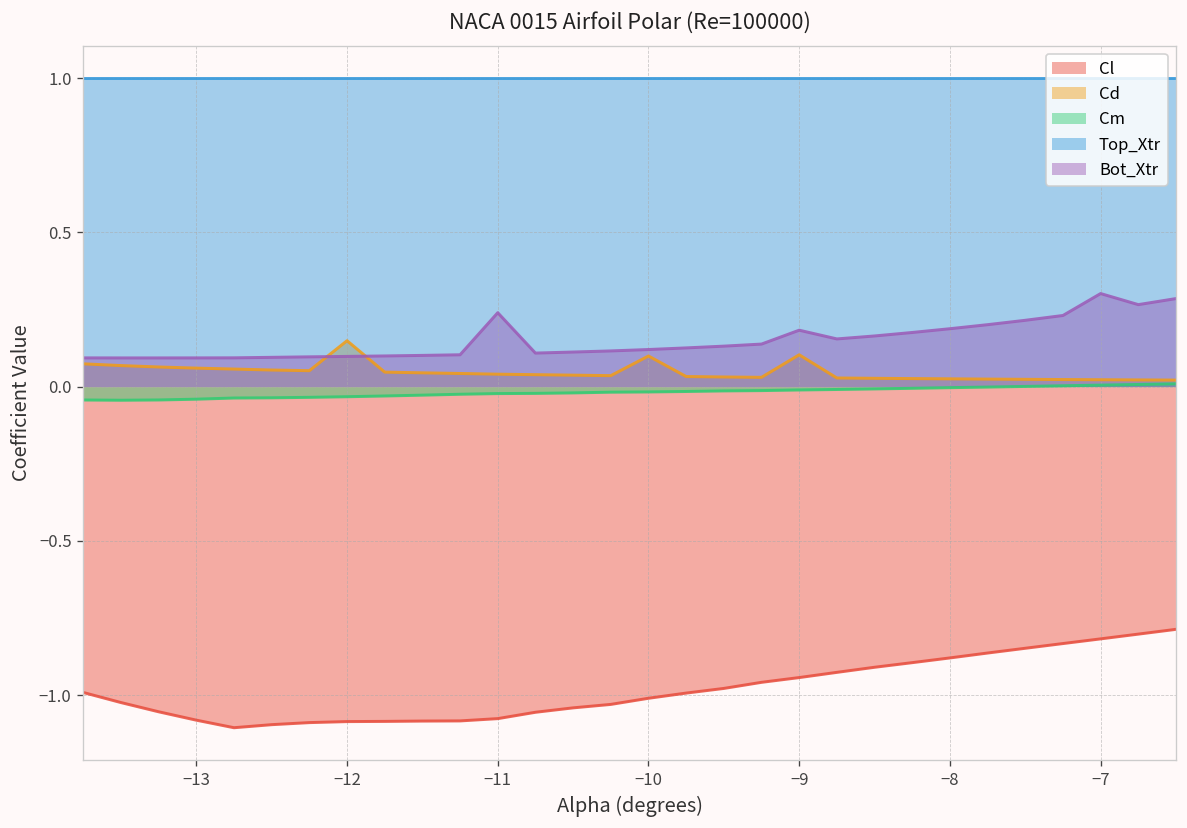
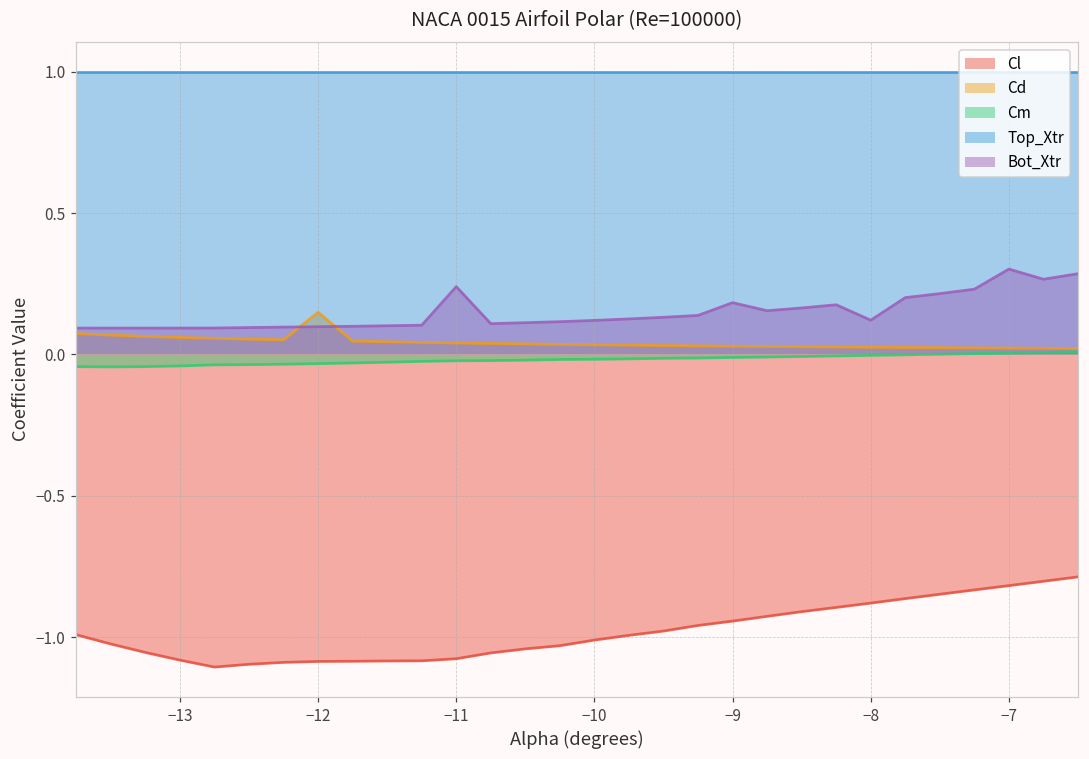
Cd, −10: 0.10 -> 0.03
Cd, −9: 0.10 -> 0.03
Bot_Xtr, −8: 0.19 -> 0.12
